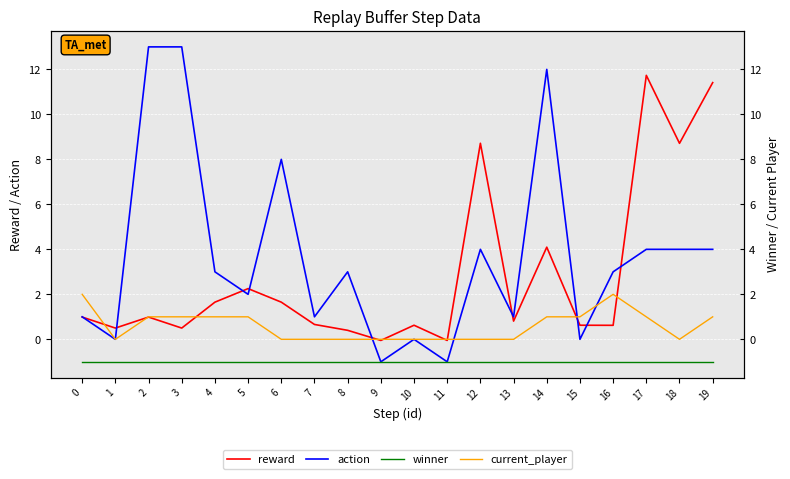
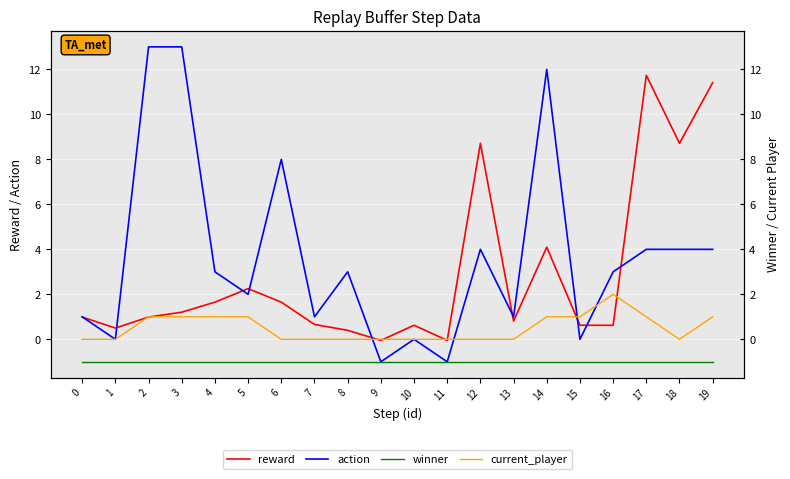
current_player, 0: 2 -> 0
reward, 3: 0.5 -> 1.2
